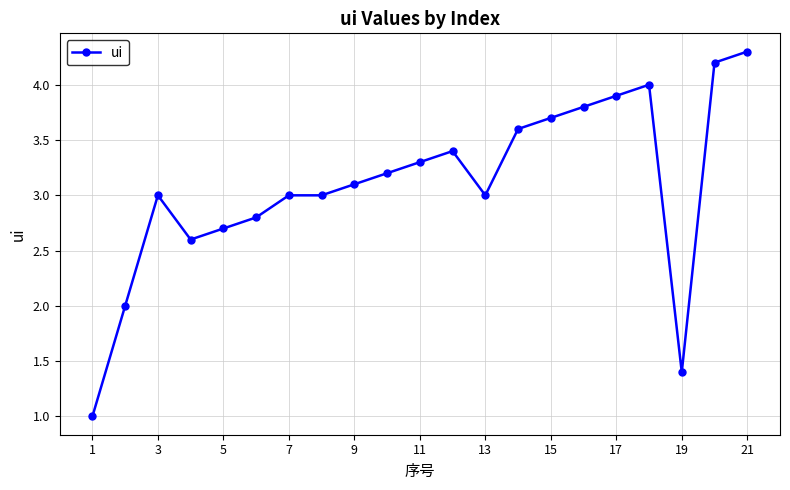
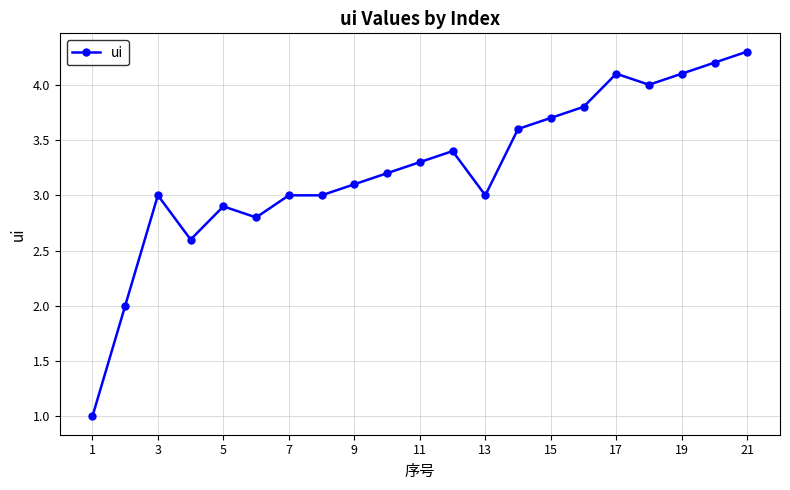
5: 2.7 -> 2.9
17: 3.9 -> 4.1
19: 1.4 -> 4.1
